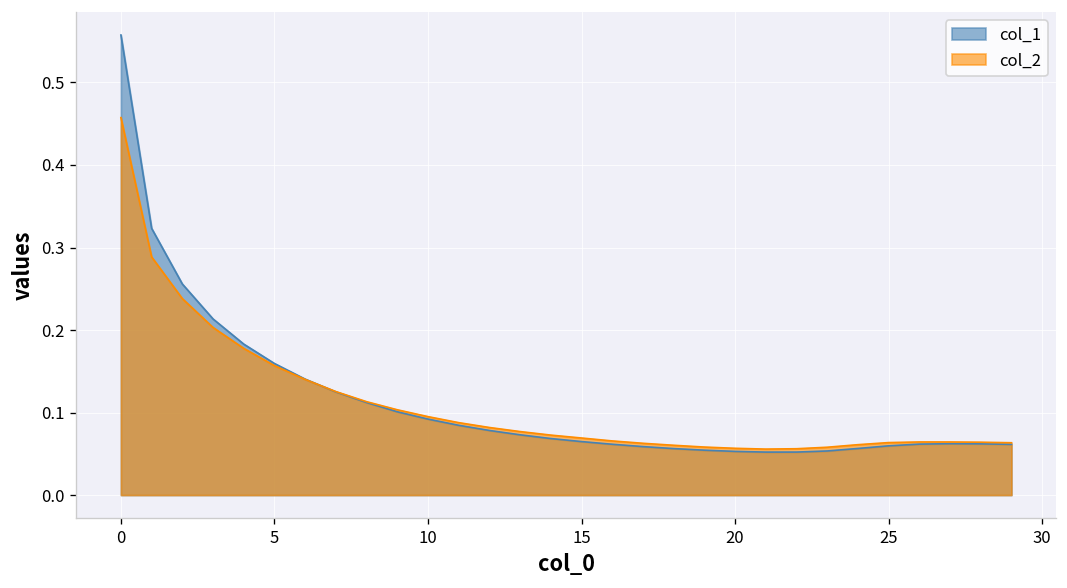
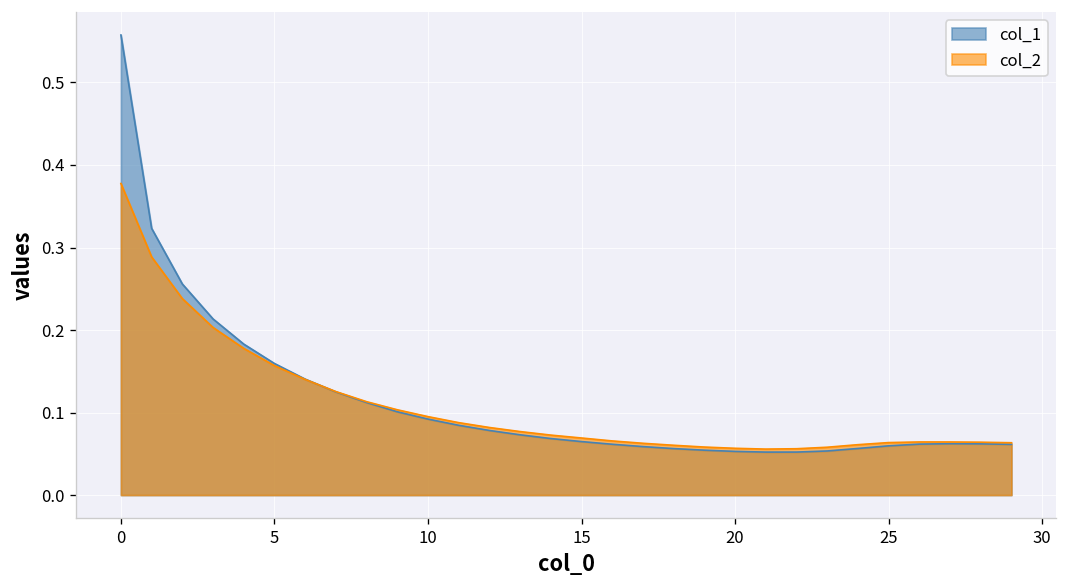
col_2, 0: 0.46 -> 0.38
